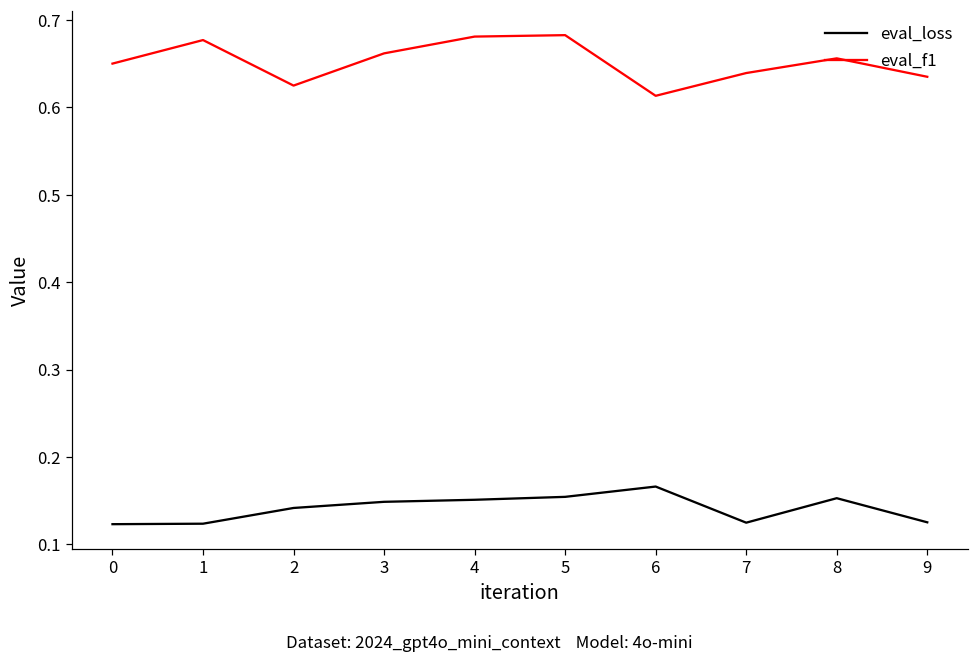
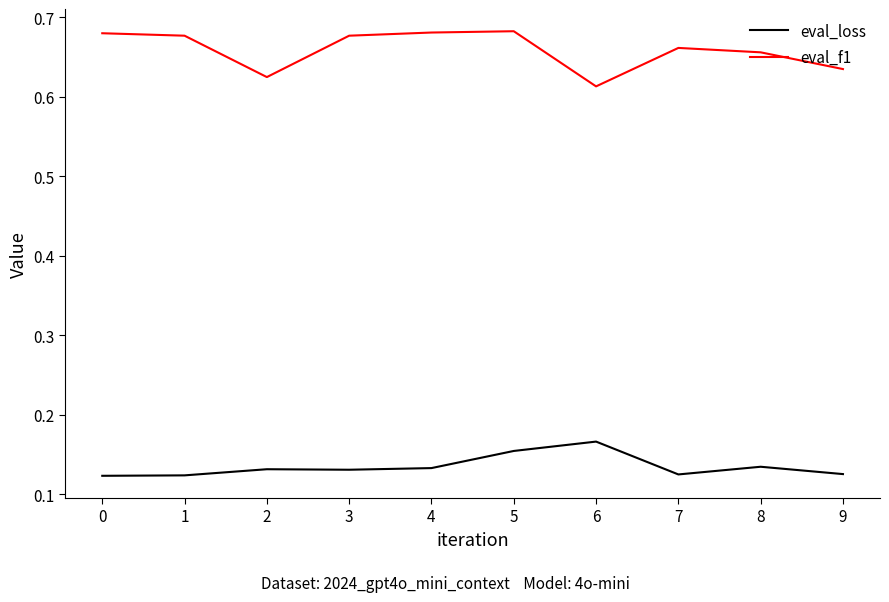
eval_f1, 0: 0.65 -> 0.68
eval_loss, 2: 0.14 -> 0.13
eval_loss, 3: 0.15 -> 0.13
eval_f1, 3: 0.66 -> 0.68
eval_loss, 4: 0.15 -> 0.13
eval_f1, 7: 0.64 -> 0.66
eval_loss, 8: 0.15 -> 0.13
